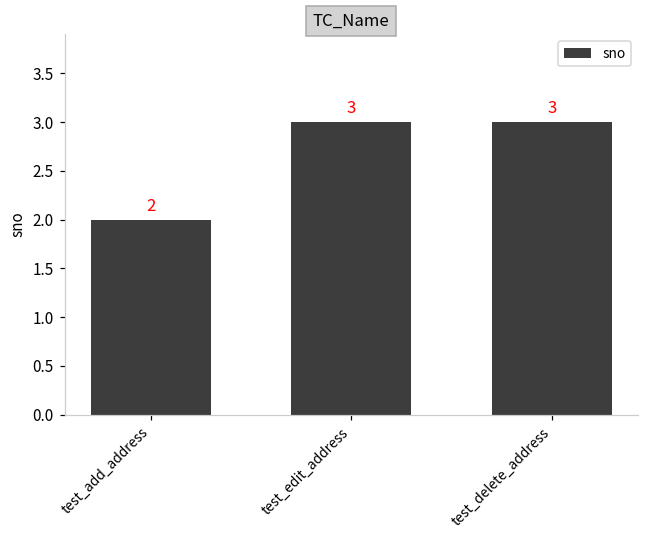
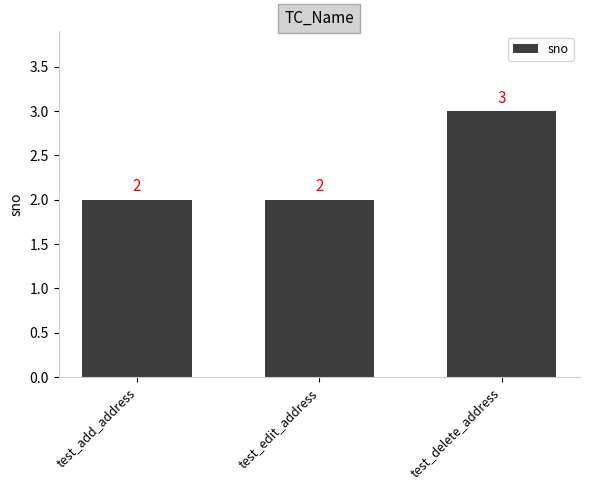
test_edit_address: 3 -> 2
